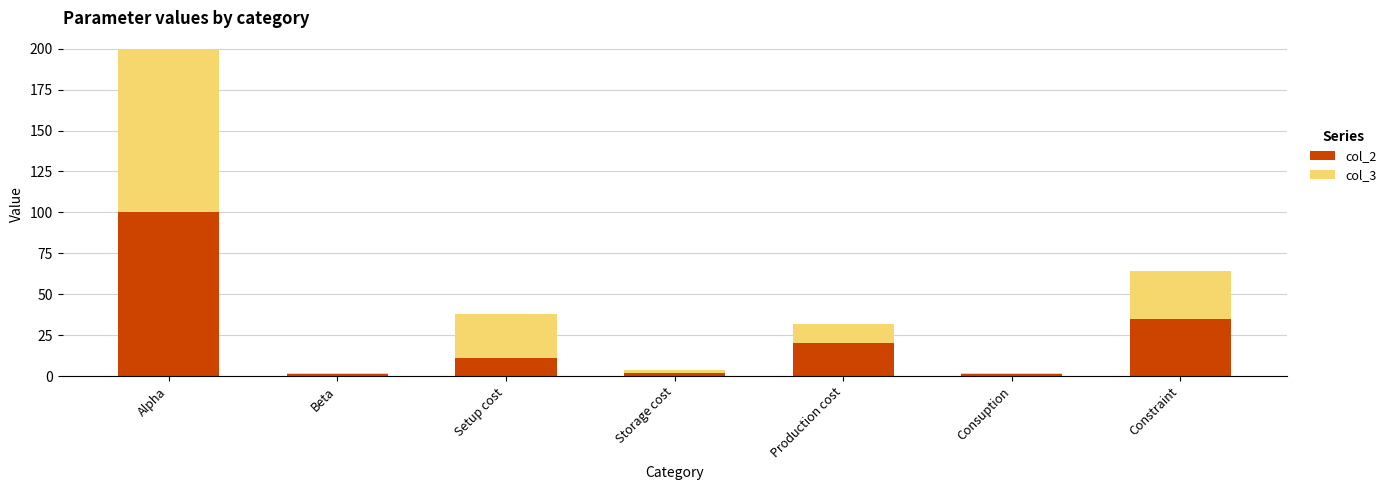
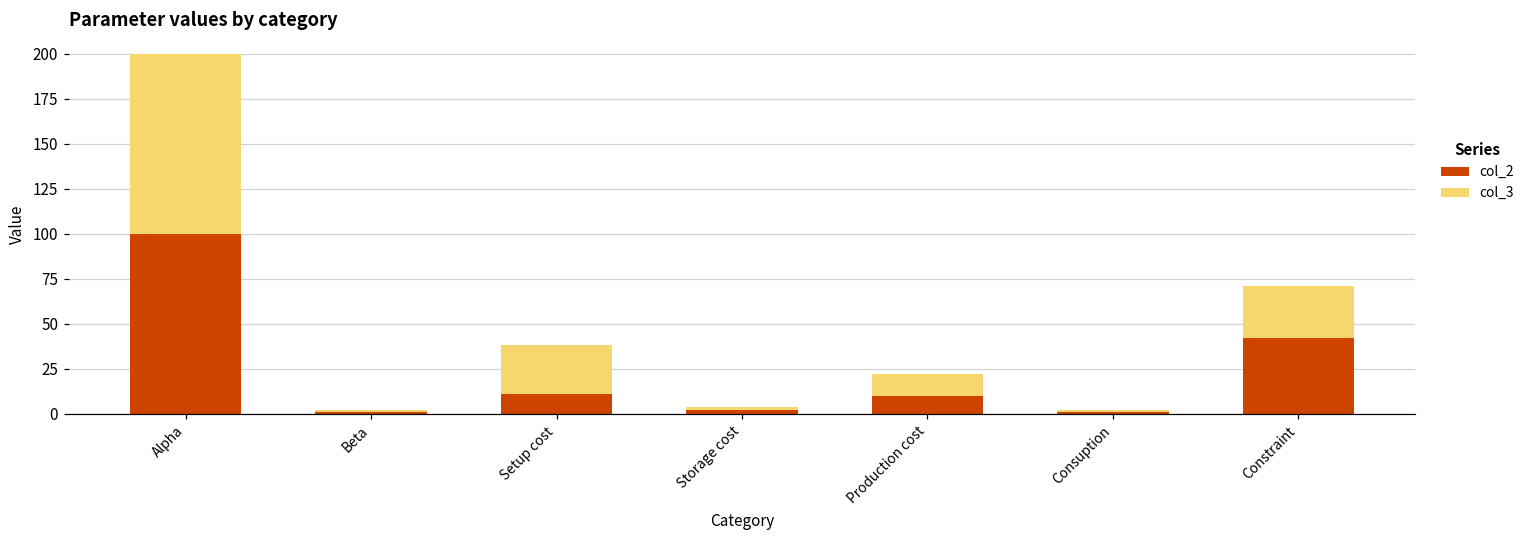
col_2, Production cost: 20 -> 10
col_2, Constraint: 35 -> 42
